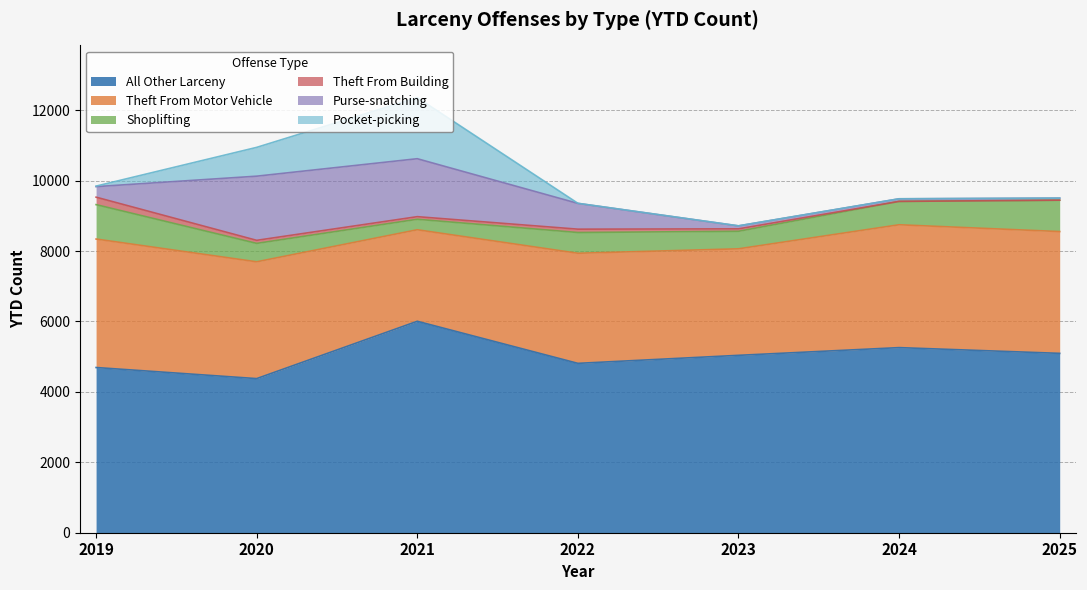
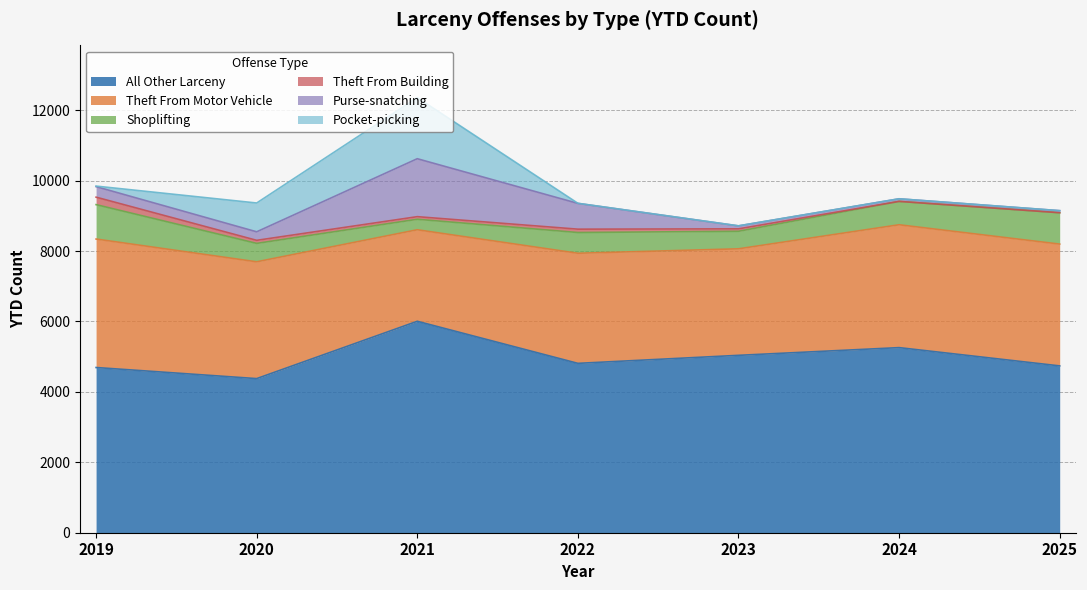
Purse-snatching, 2020: 1800 -> 200
All Other Larceny, 2025: 5100 -> 4700
